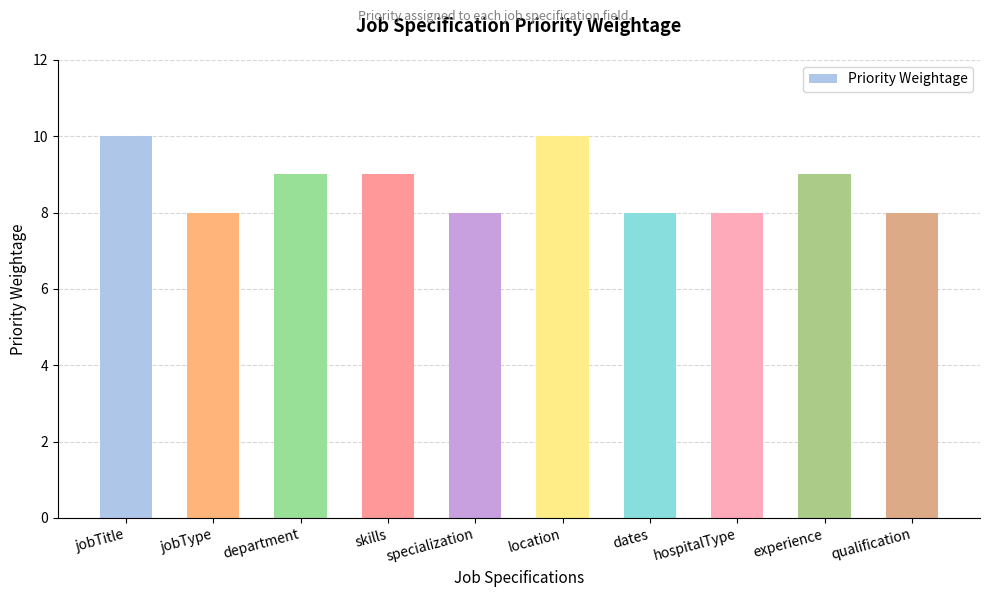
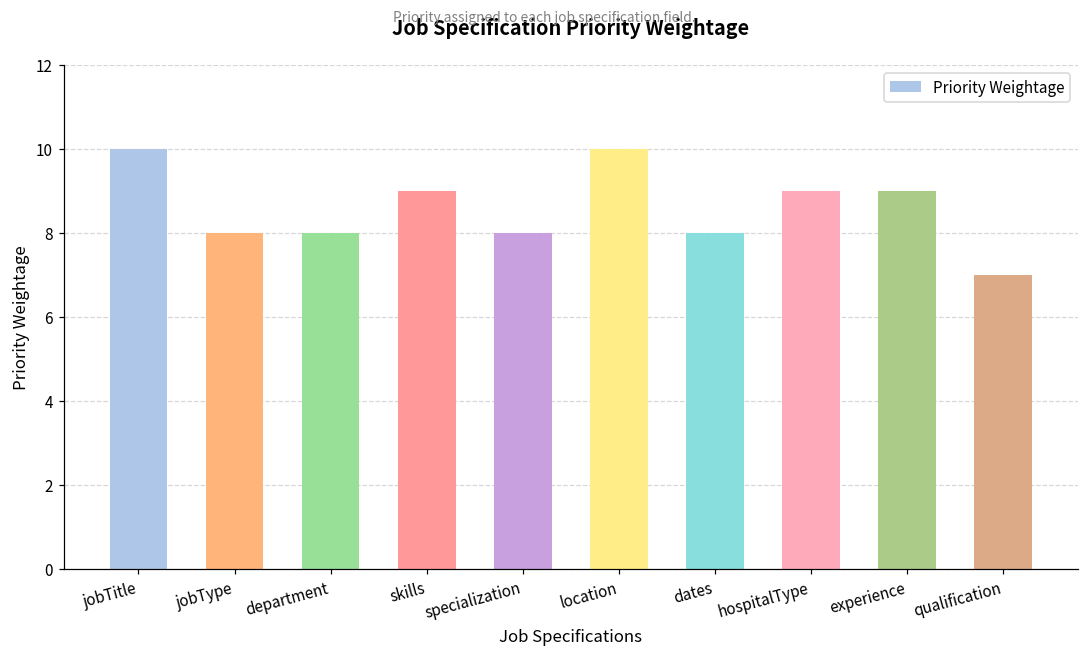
department: 9 -> 8
hospitalType: 8 -> 9
qualification: 8 -> 7
